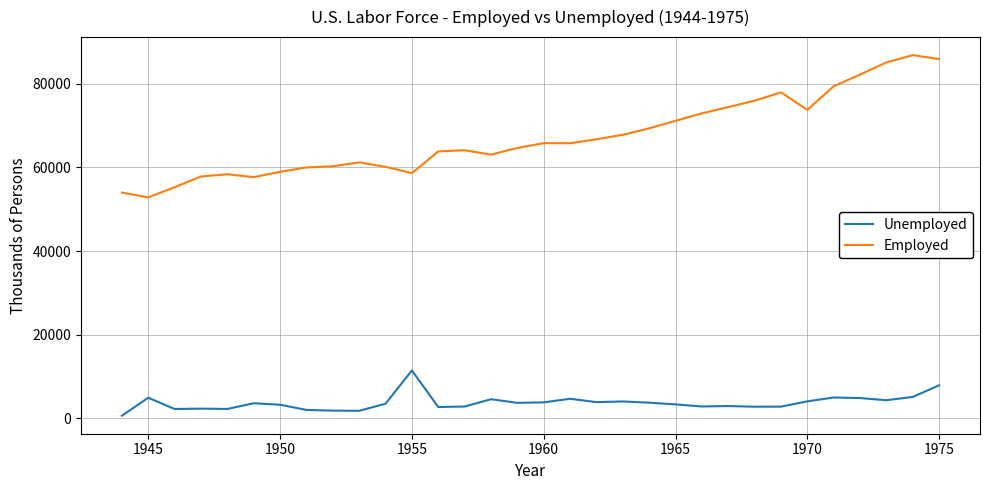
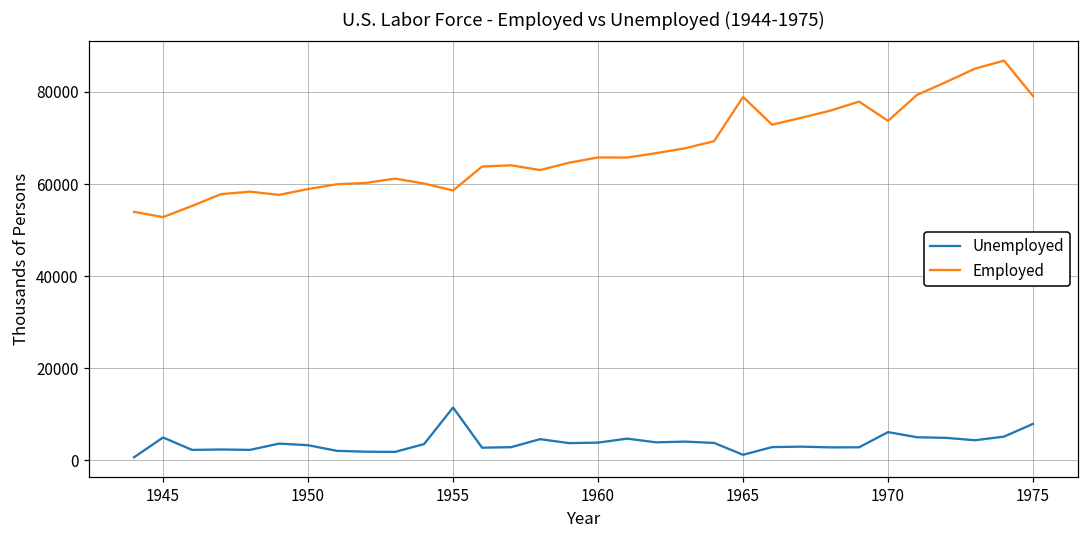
Unemployed, 1965: 3000 -> 1000
Employed, 1965: 71000 -> 79000
Unemployed, 1970: 4000 -> 6000
Employed, 1975: 86000 -> 79000
